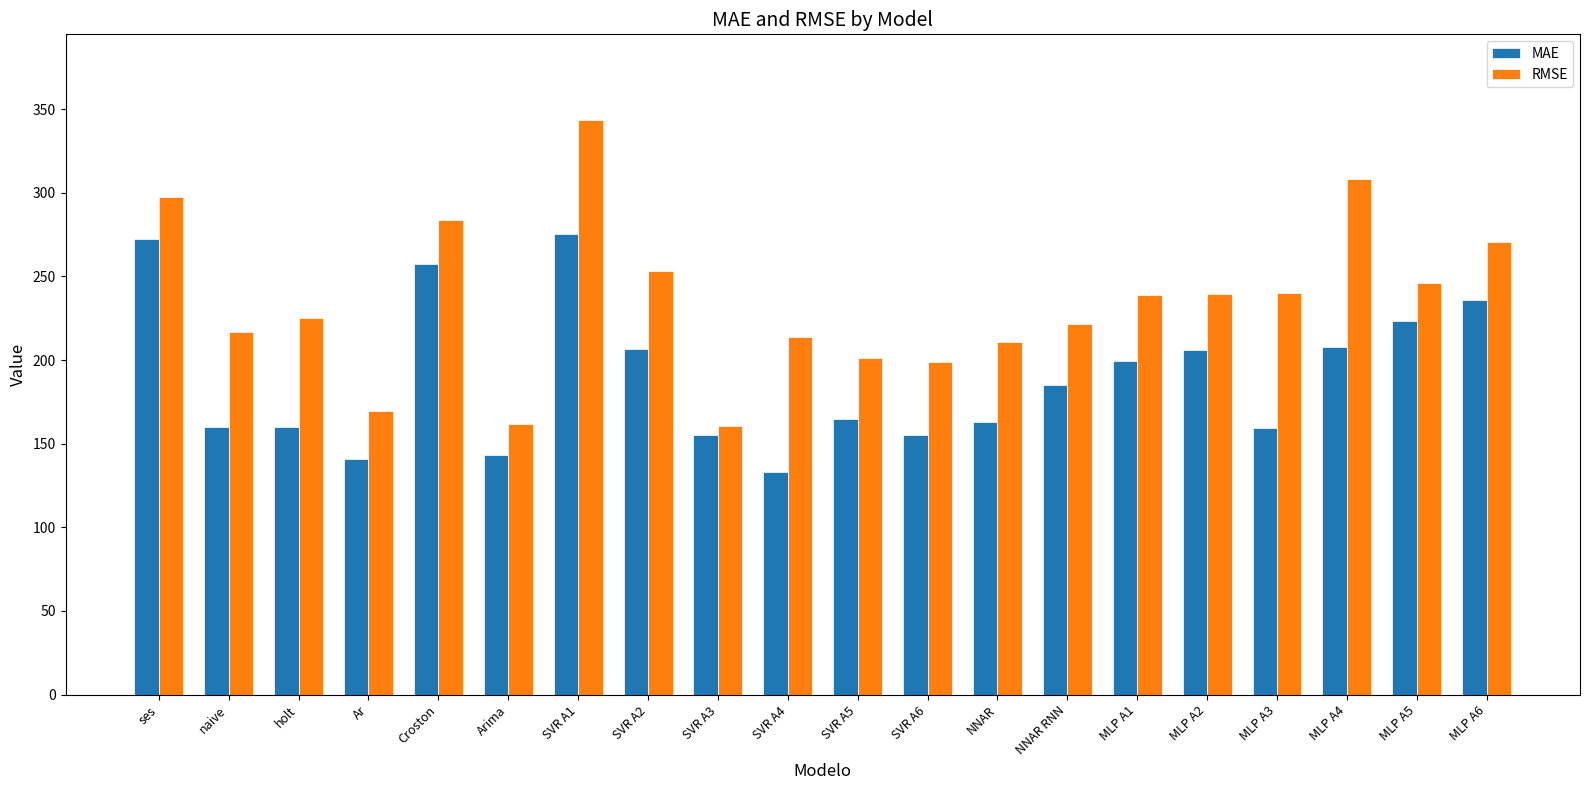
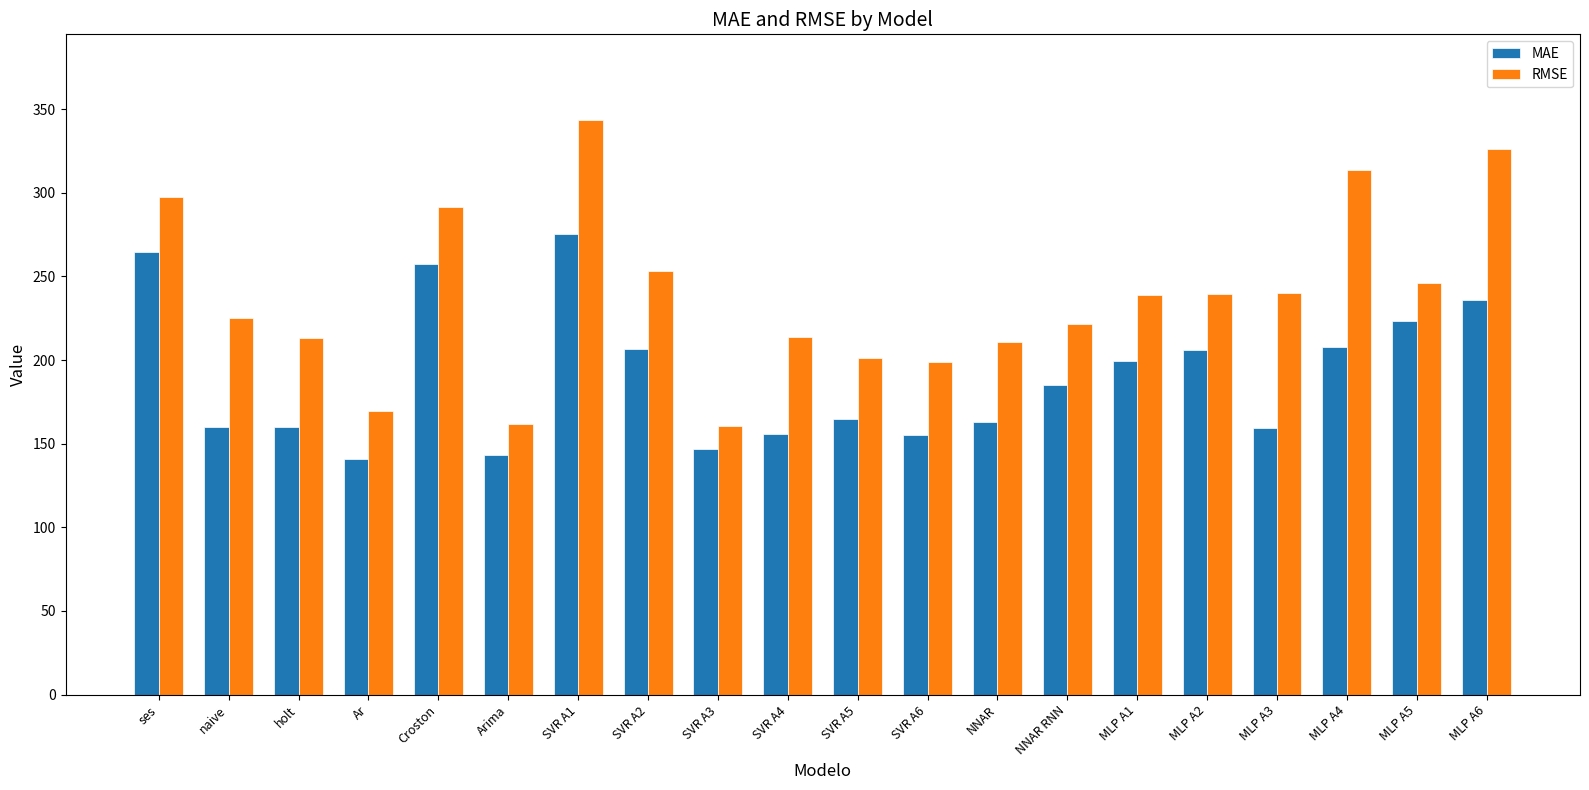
MAE, ses: 273 -> 264
RMSE, naive: 217 -> 225
RMSE, holt: 225 -> 213
RMSE, Croston: 284 -> 291
MAE, SVR A3: 155 -> 147
MAE, SVR A4: 133 -> 156
RMSE, MLP A4: 308 -> 314
RMSE, MLP A6: 271 -> 326
